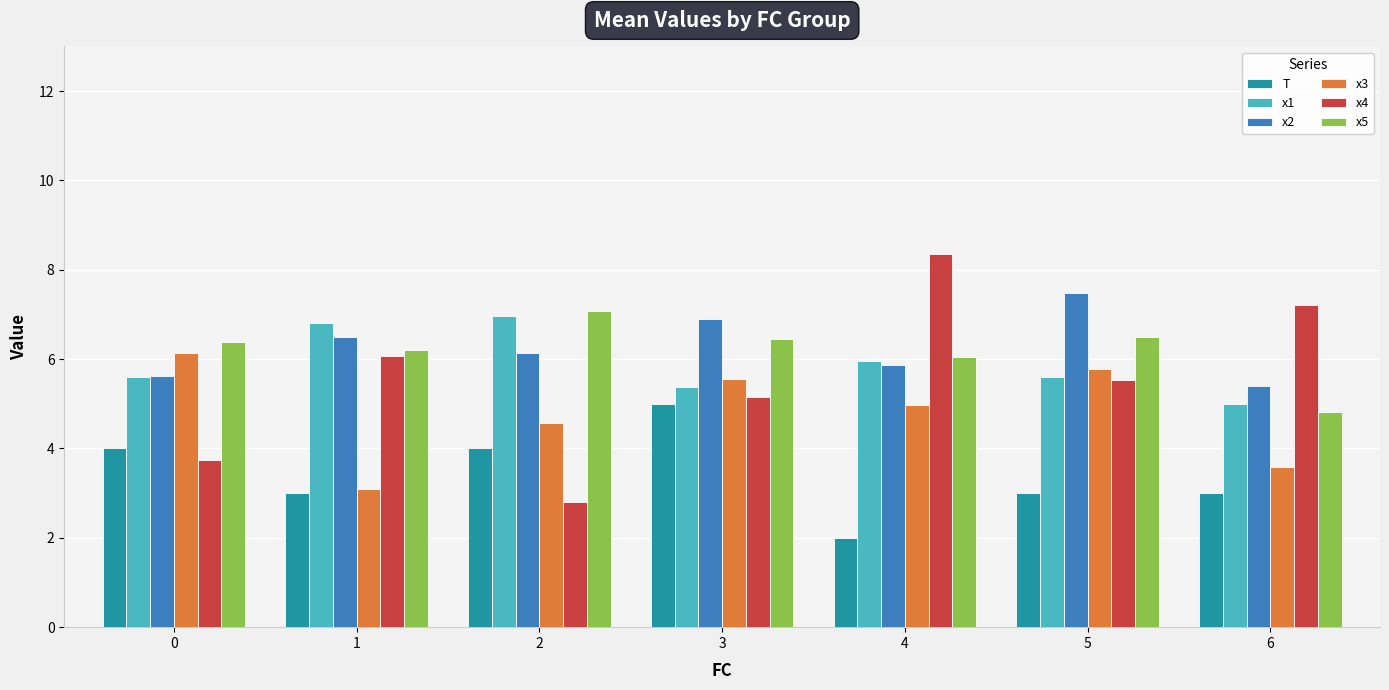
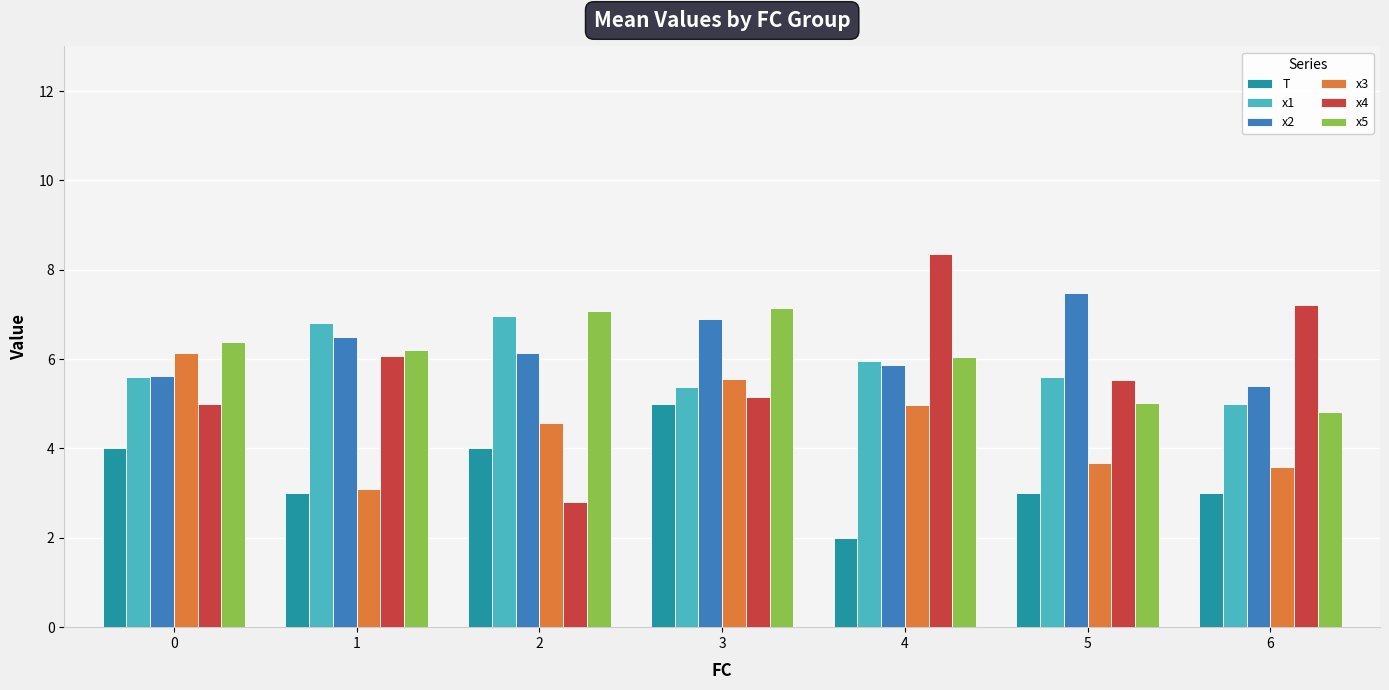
x4, 0: 3.8 -> 5.0
x5, 3: 6.5 -> 7.2
x3, 5: 5.8 -> 3.7
x5, 5: 6.5 -> 5.0
